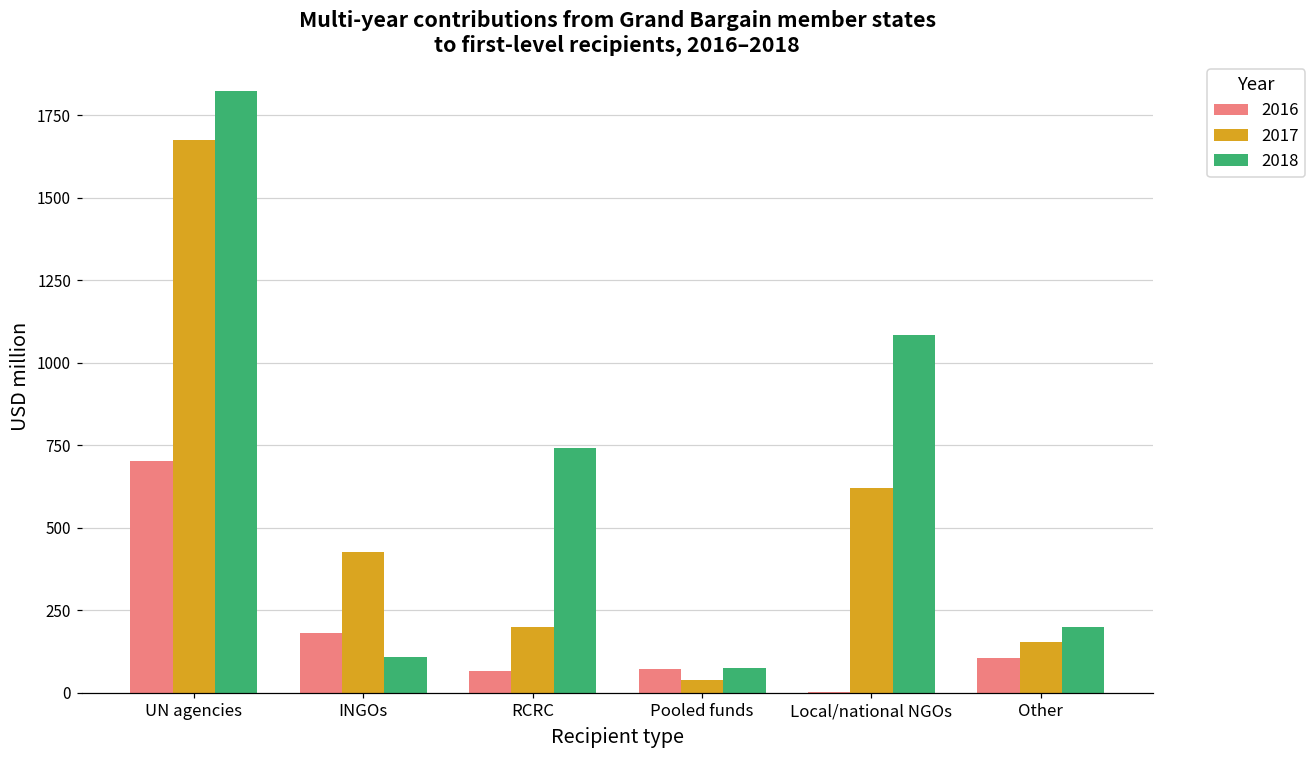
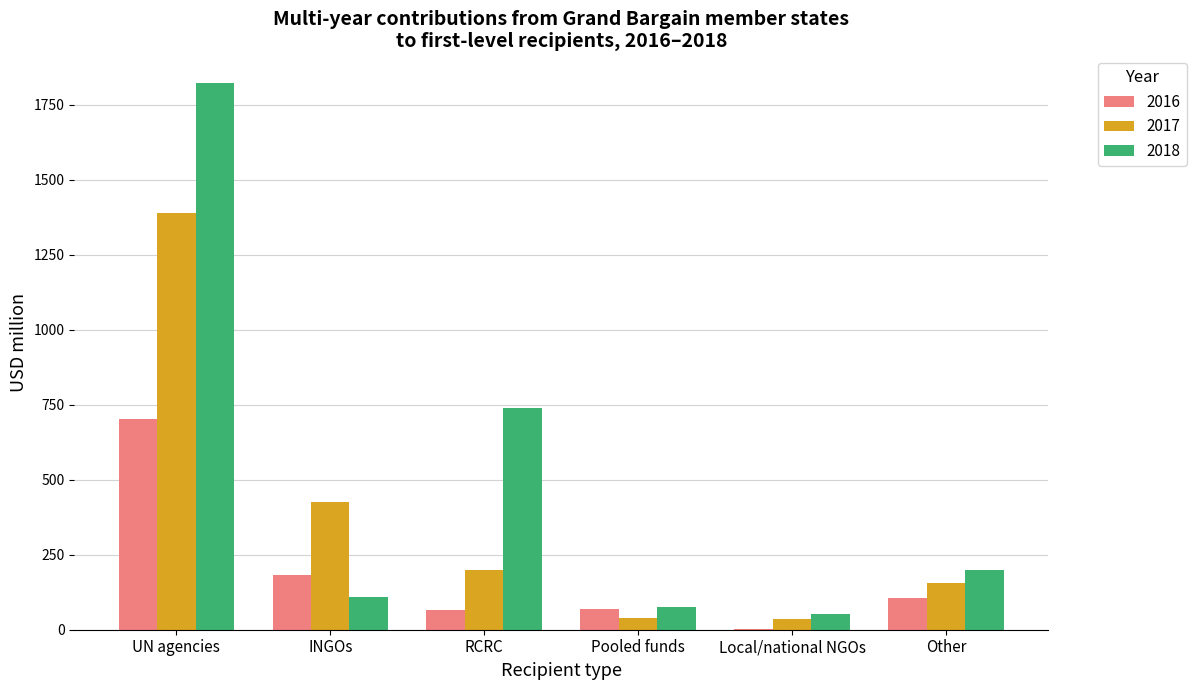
2017, UN agencies: 1670 -> 1390
2017, Local/national NGOs: 620 -> 30
2018, Local/national NGOs: 1080 -> 50
